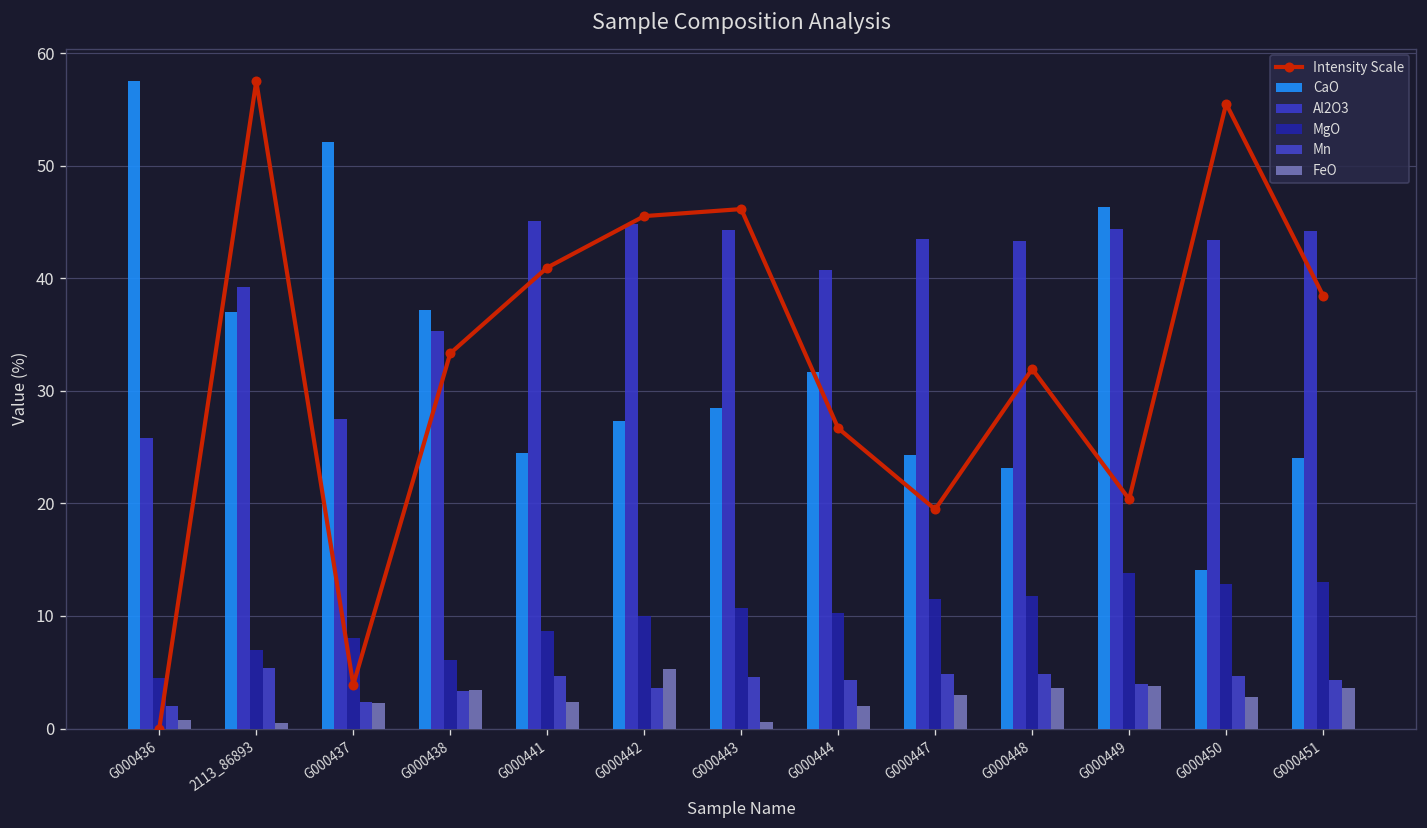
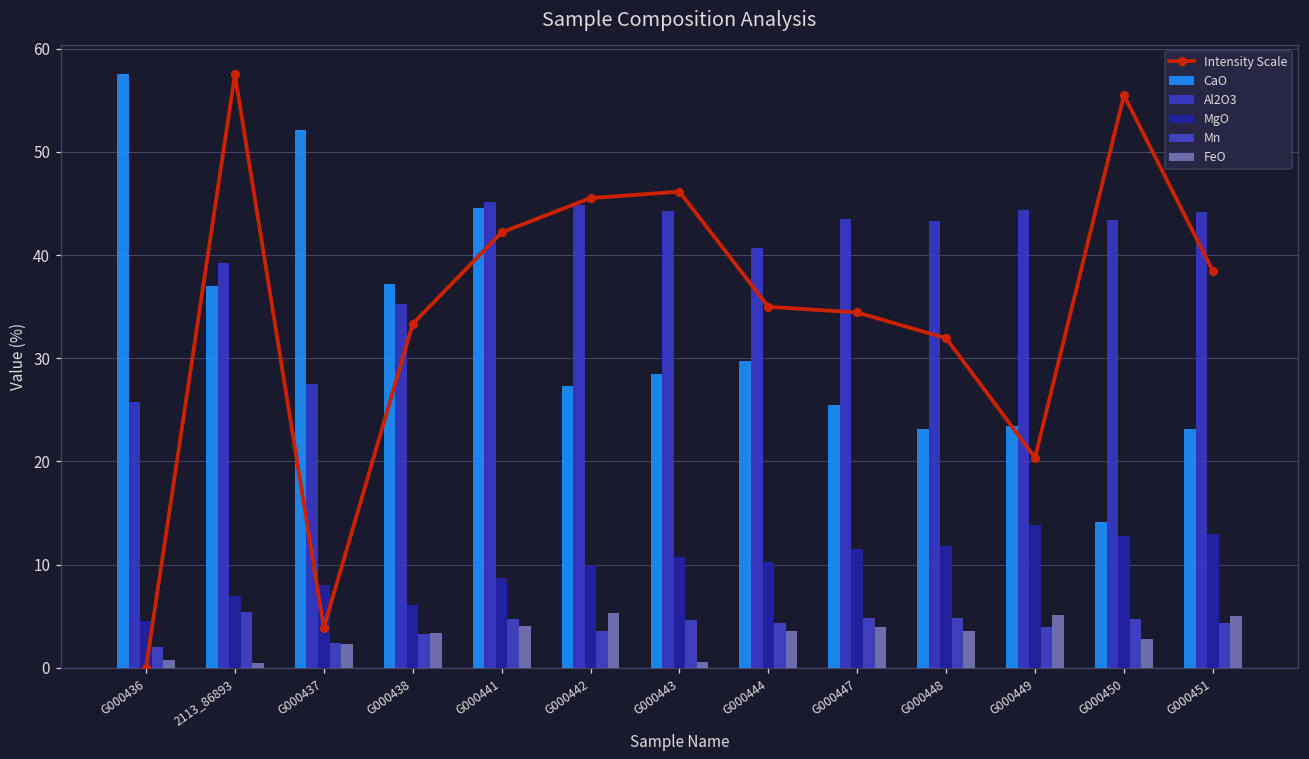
CaO, G000441: 25 -> 45
Intensity Scale, G000441: 41 -> 42
FeO, G000441: 2 -> 4
CaO, G000444: 32 -> 30
Intensity Scale, G000444: 27 -> 35
FeO, G000444: 2 -> 4
CaO, G000447: 24 -> 26
Intensity Scale, G000447: 19 -> 34
FeO, G000447: 3 -> 4
CaO, G000449: 46 -> 23
FeO, G000449: 4 -> 5
CaO, G000451: 24 -> 23
FeO, G000451: 4 -> 5
